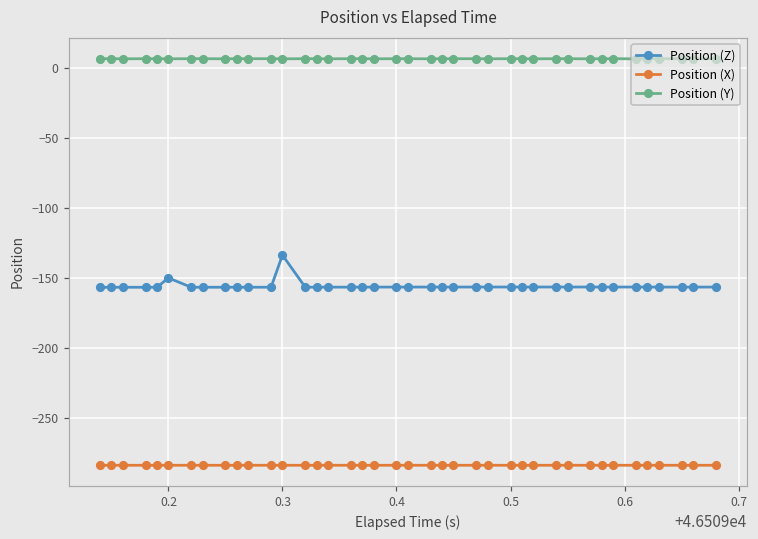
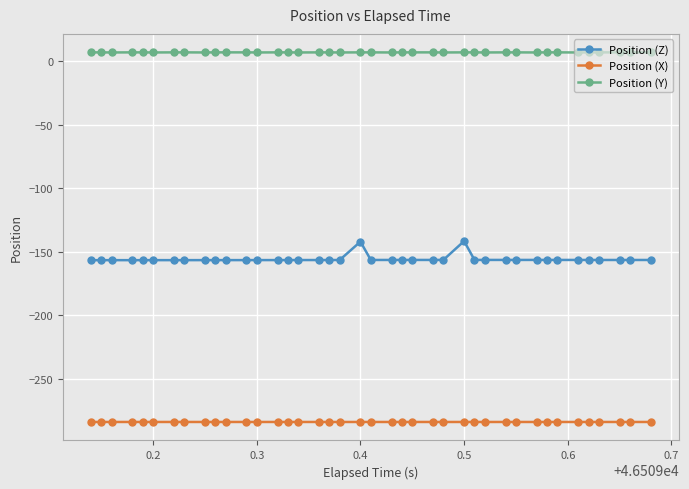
Position (Z), 0.2: -150 -> -157
Position (Z), 0.3: -134 -> -157
Position (Z), 0.4: -156 -> -142
Position (Z), 0.5: -156 -> -142
